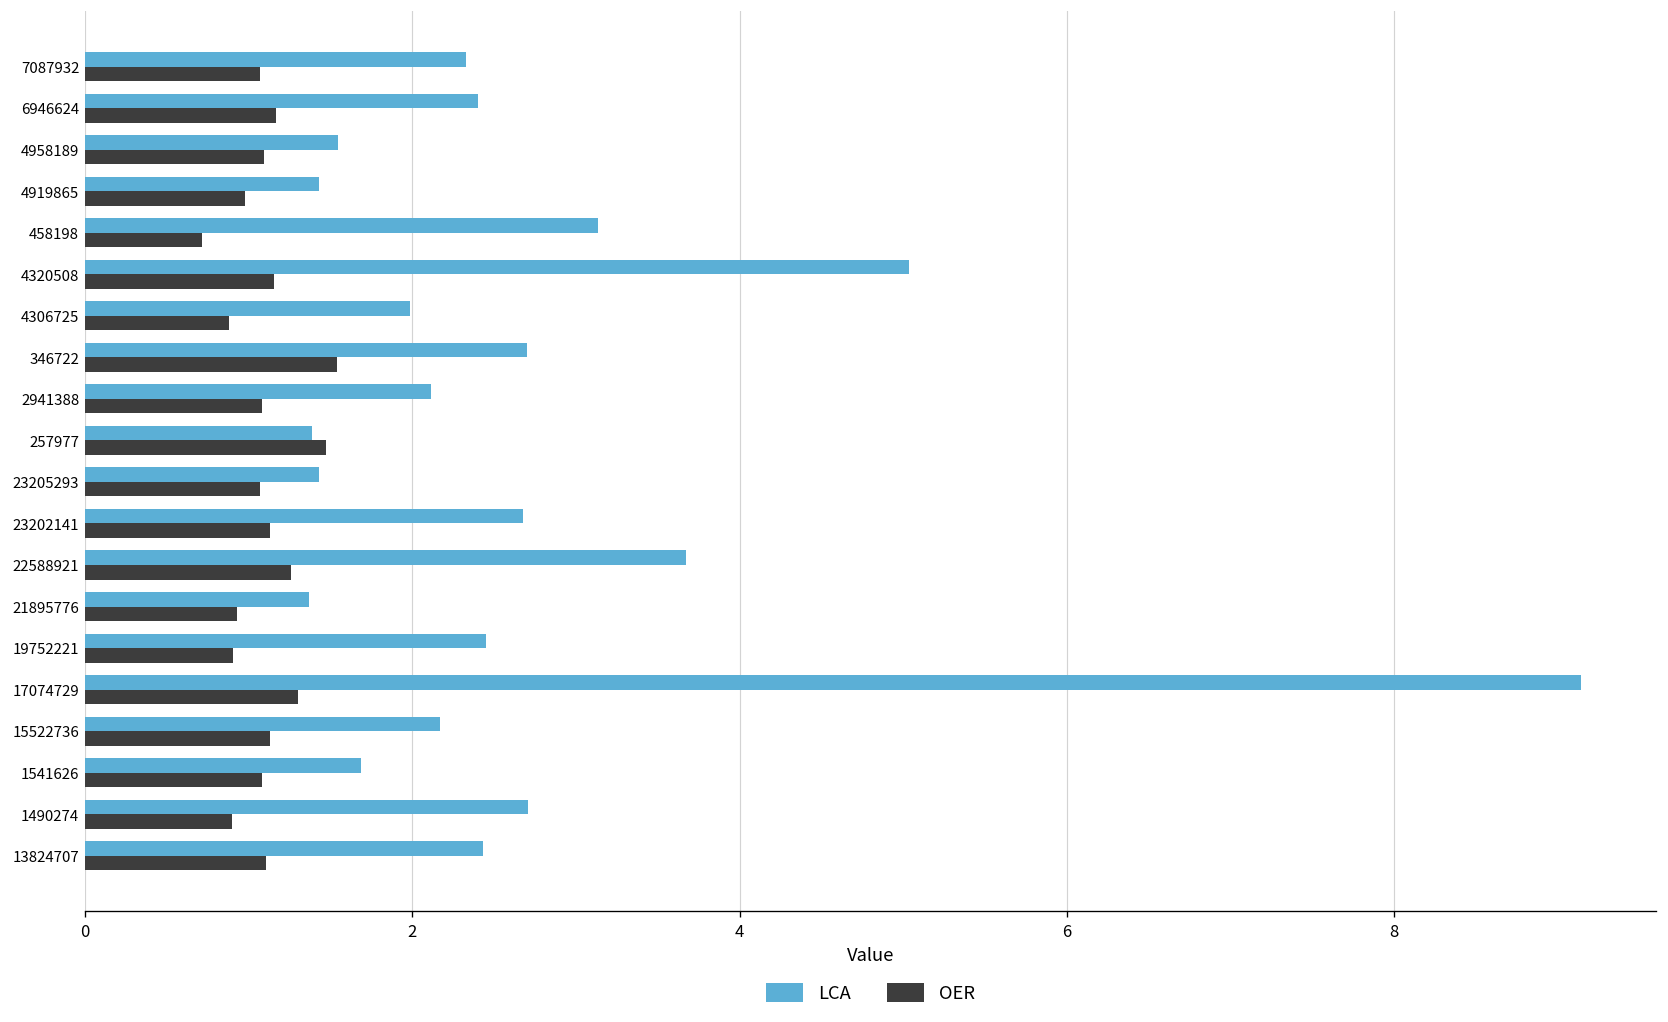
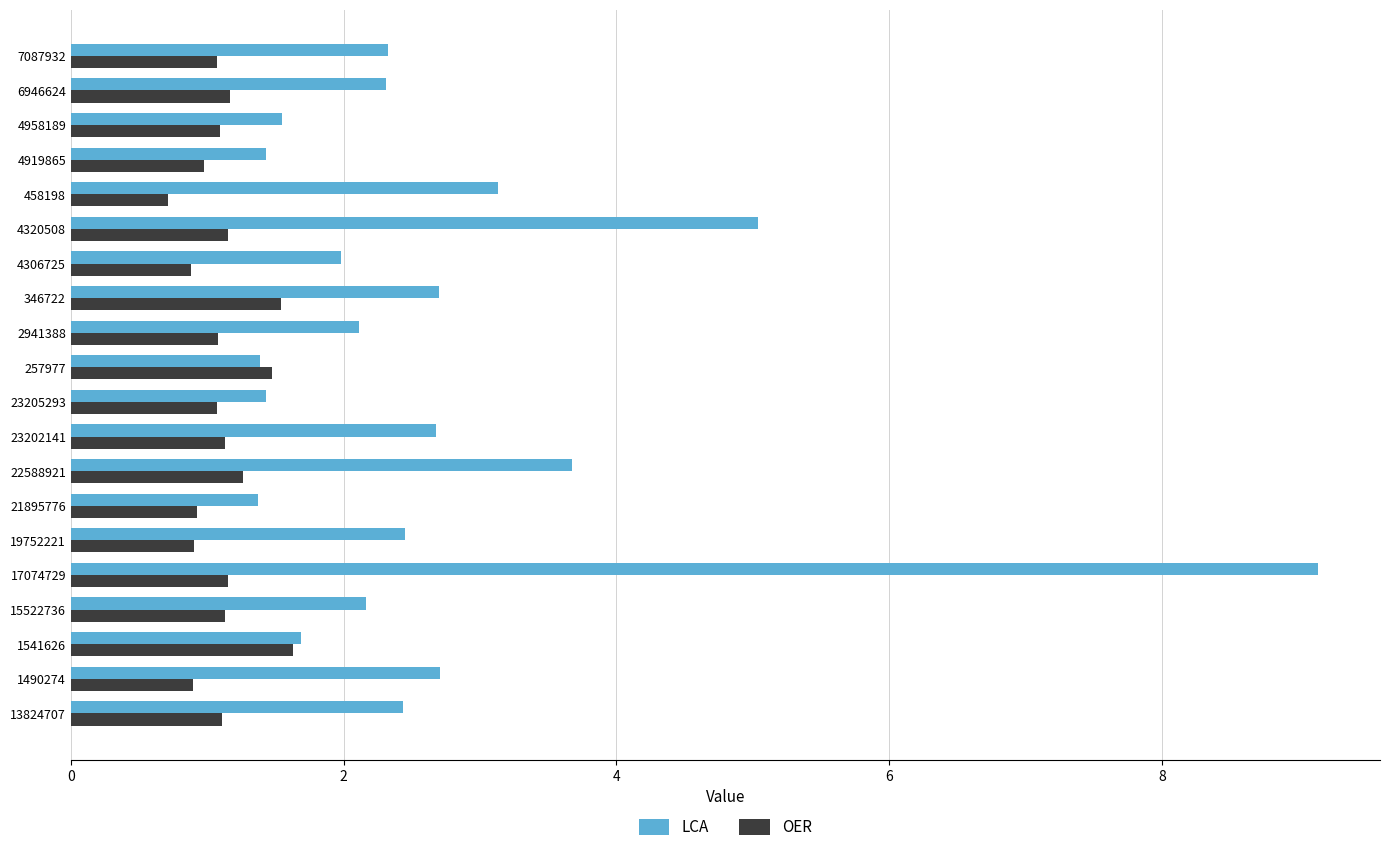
LCA, 6946624: 2.40 -> 2.31
OER, 17074729: 1.30 -> 1.15
OER, 1541626: 1.08 -> 1.63
